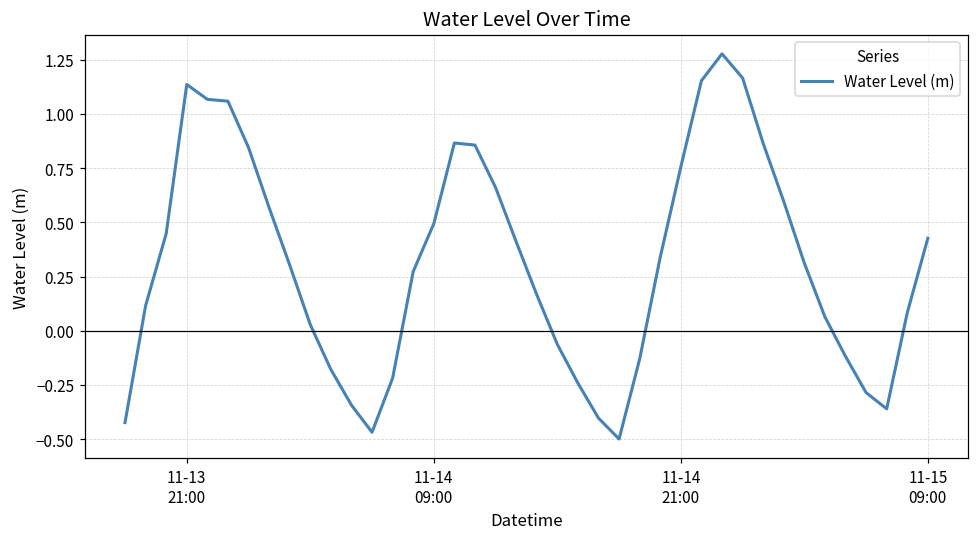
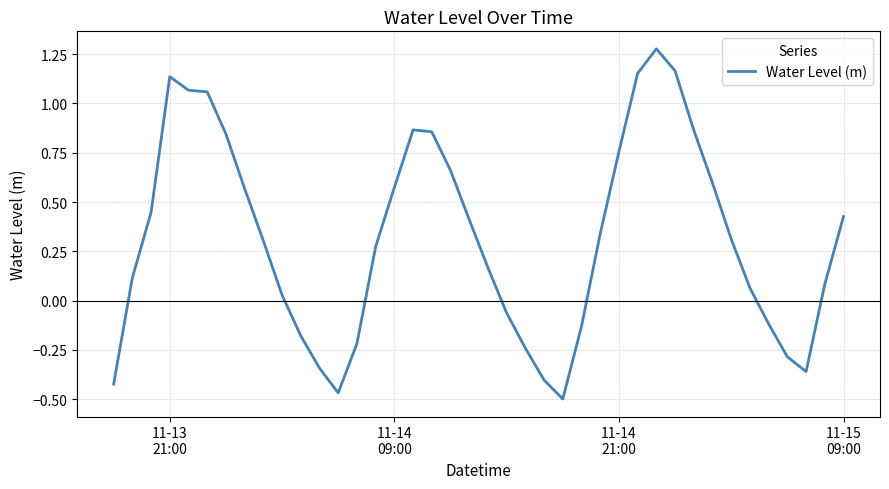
11-14 09:00: 0.49 -> 0.57
